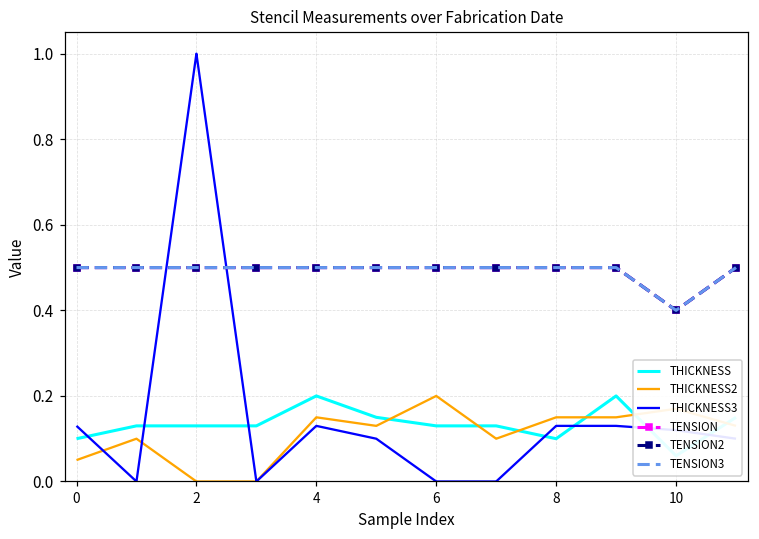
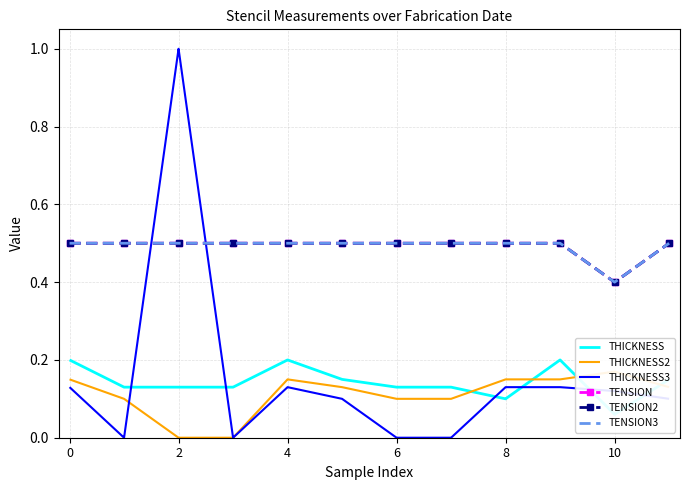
THICKNESS, 0: 0.1 -> 0.2
THICKNESS2, 0: 0.05 -> 0.15
THICKNESS2, 6: 0.2 -> 0.1
